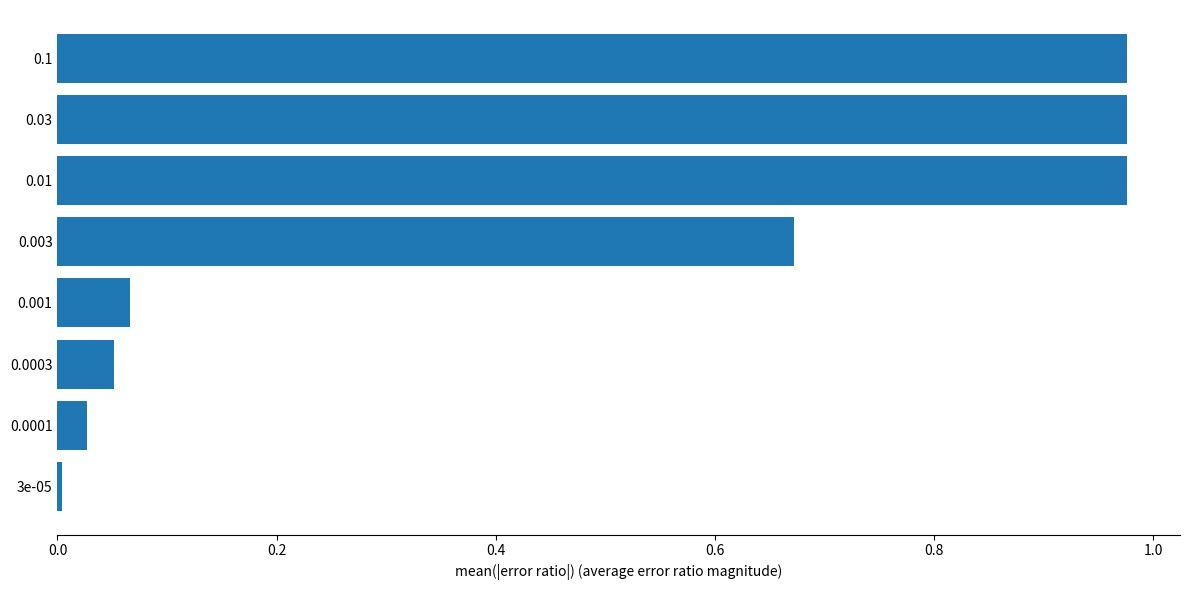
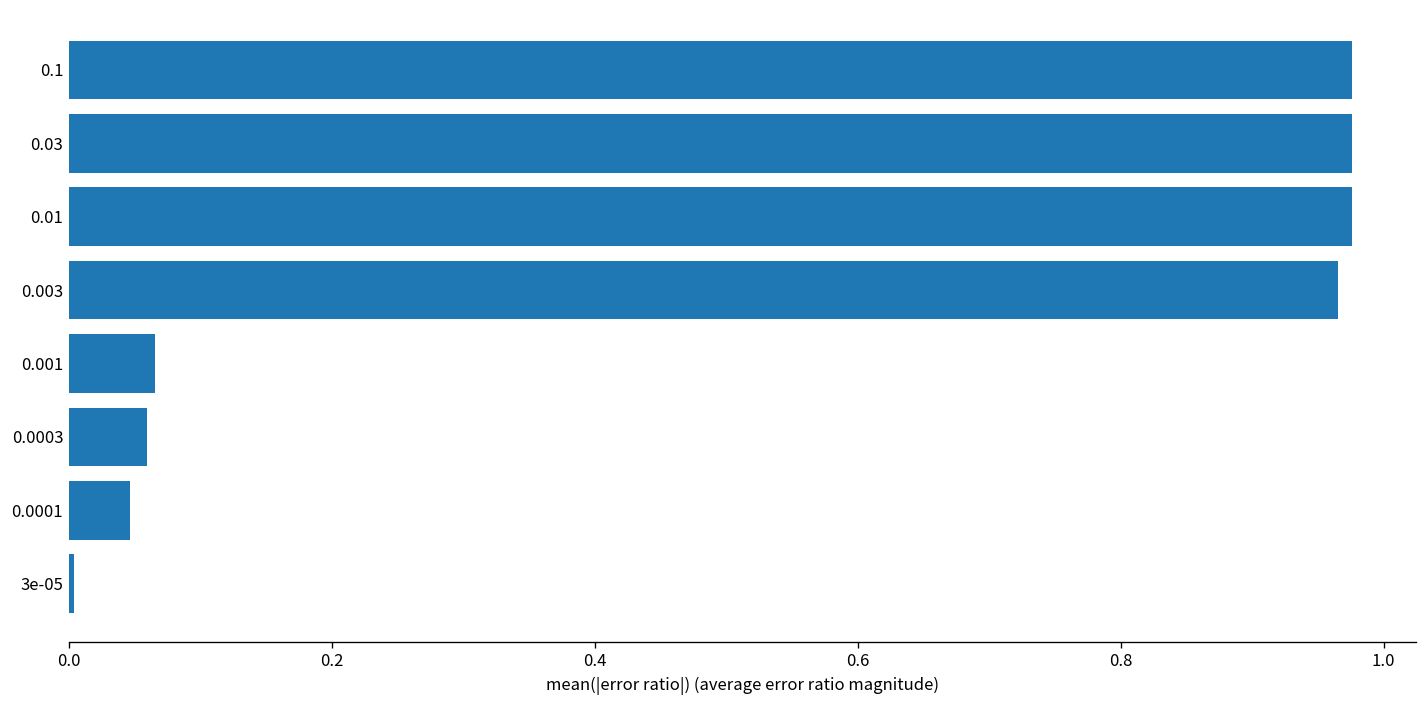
0.003: 0.672 -> 0.965
0.0003: 0.051 -> 0.059
0.0001: 0.027 -> 0.047
